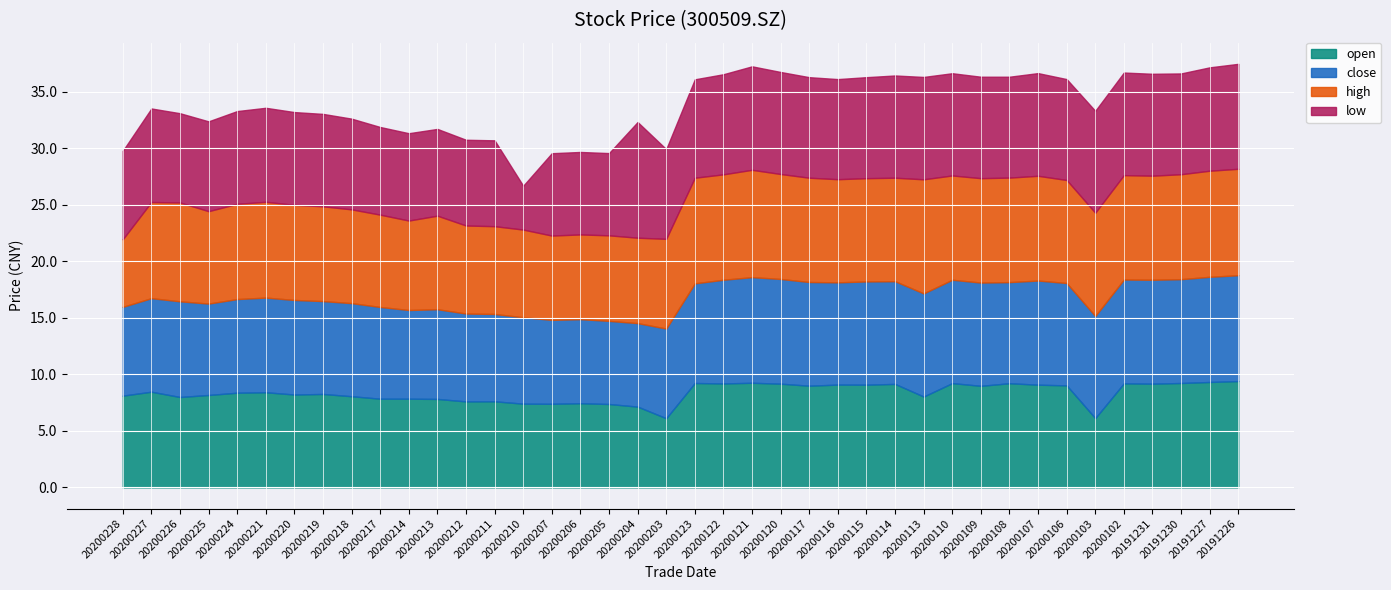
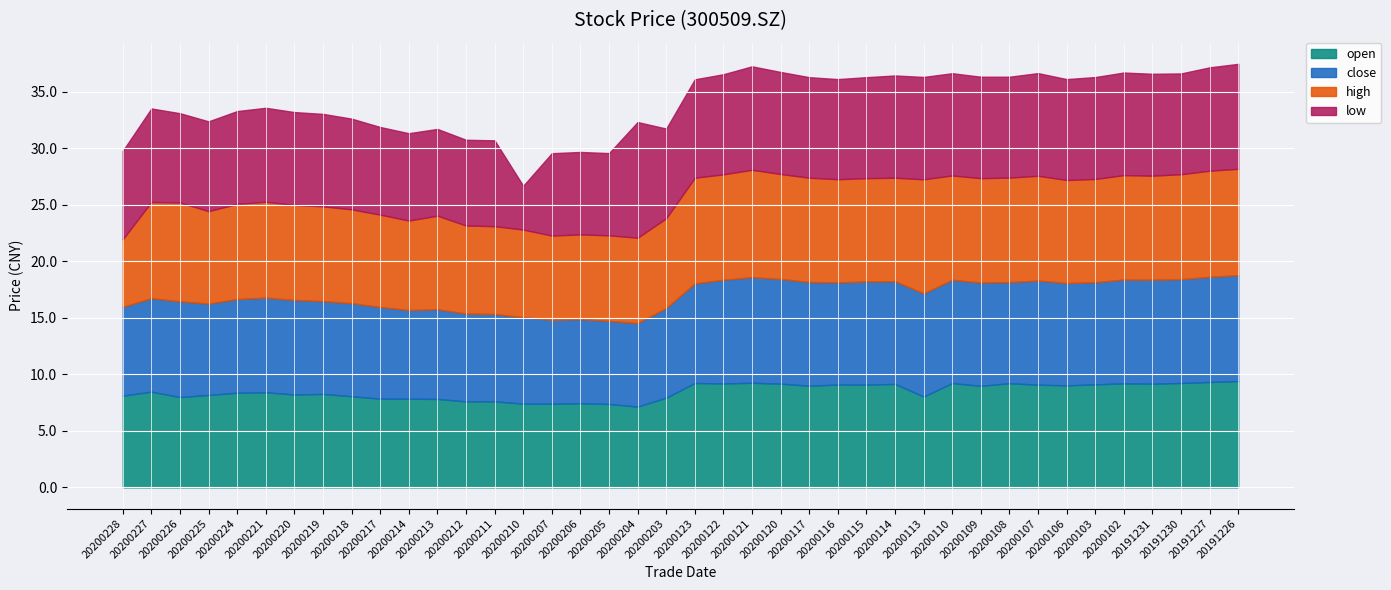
open, 20200203: 6.1 -> 7.9
open, 20200103: 6.1 -> 9.1
